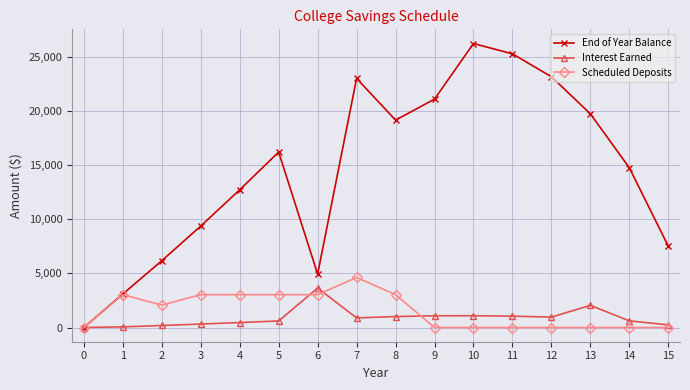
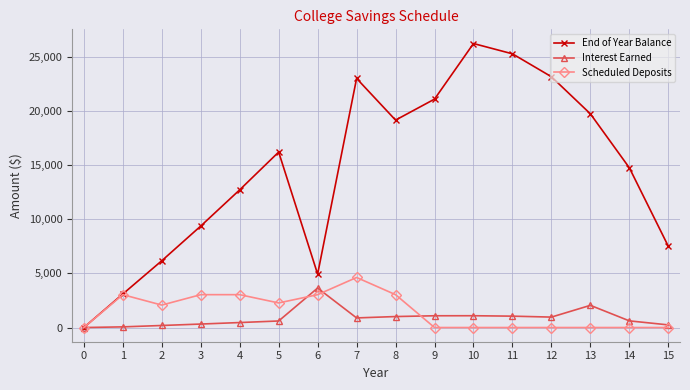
Scheduled Deposits, 5: 3,000 -> 2,300
